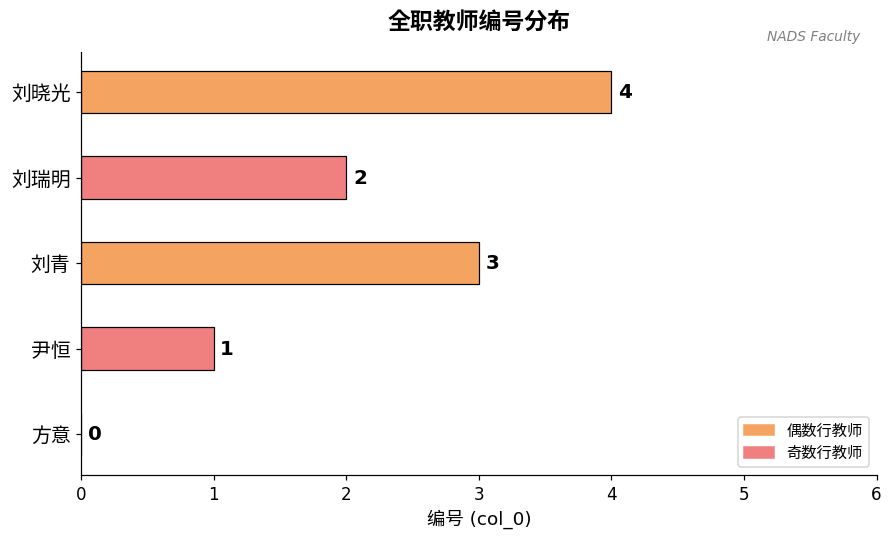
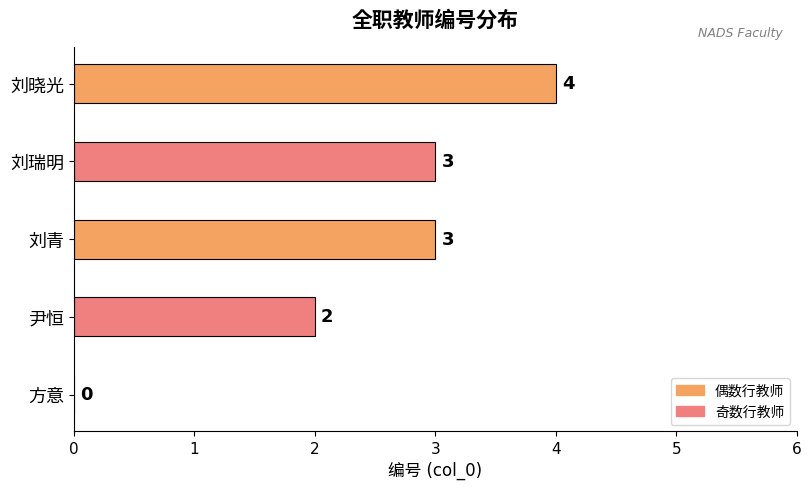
刘瑞明: 2 -> 3
尹恒: 1 -> 2
